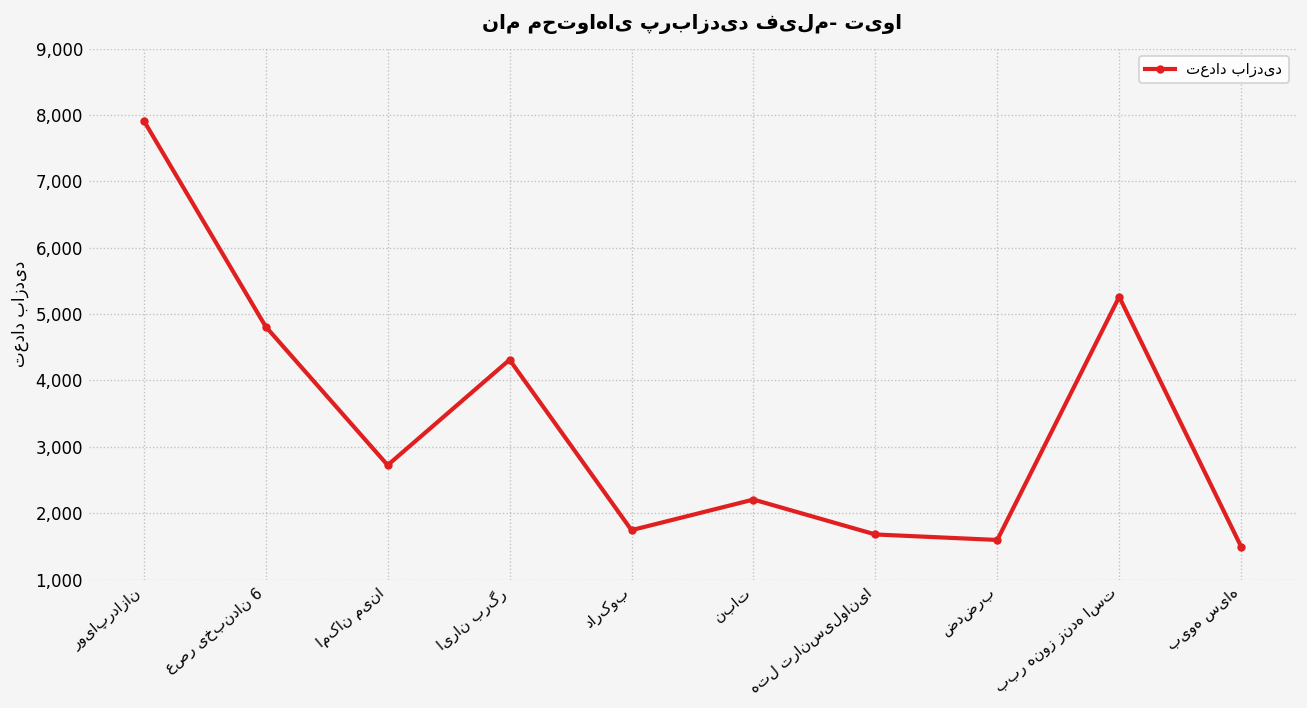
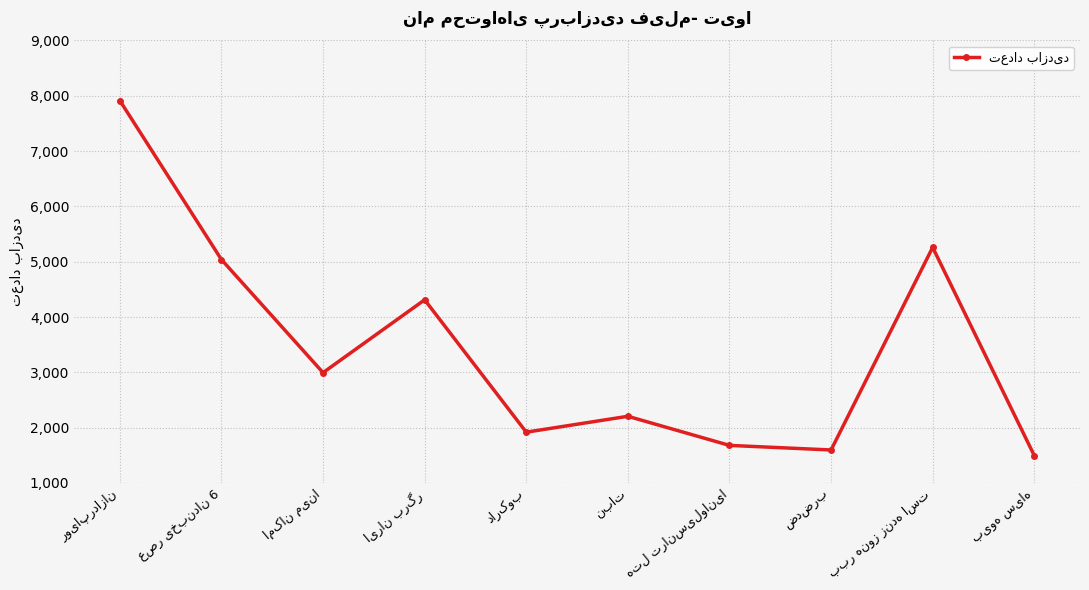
عصر یخبندان 6: 4,800 -> 5,000
امکان مینا: 2,700 -> 3,000
دارکوب: 1,700 -> 1,900
